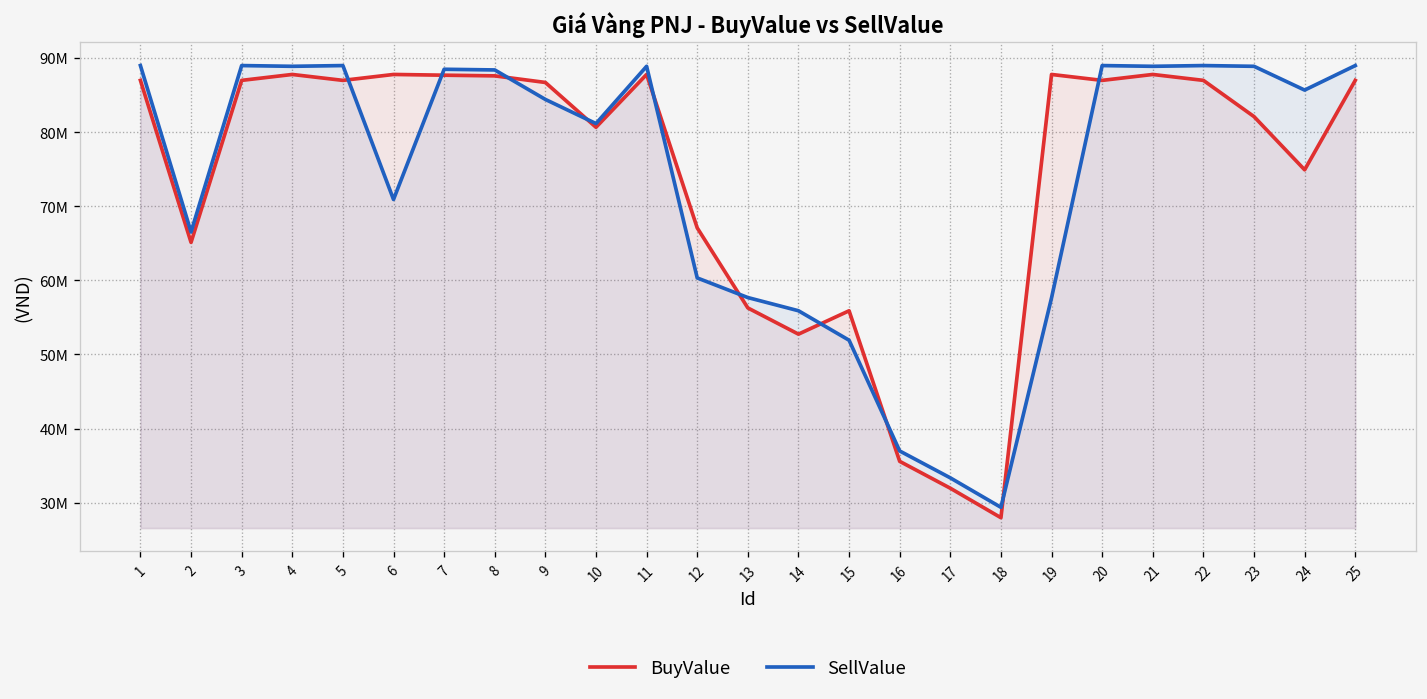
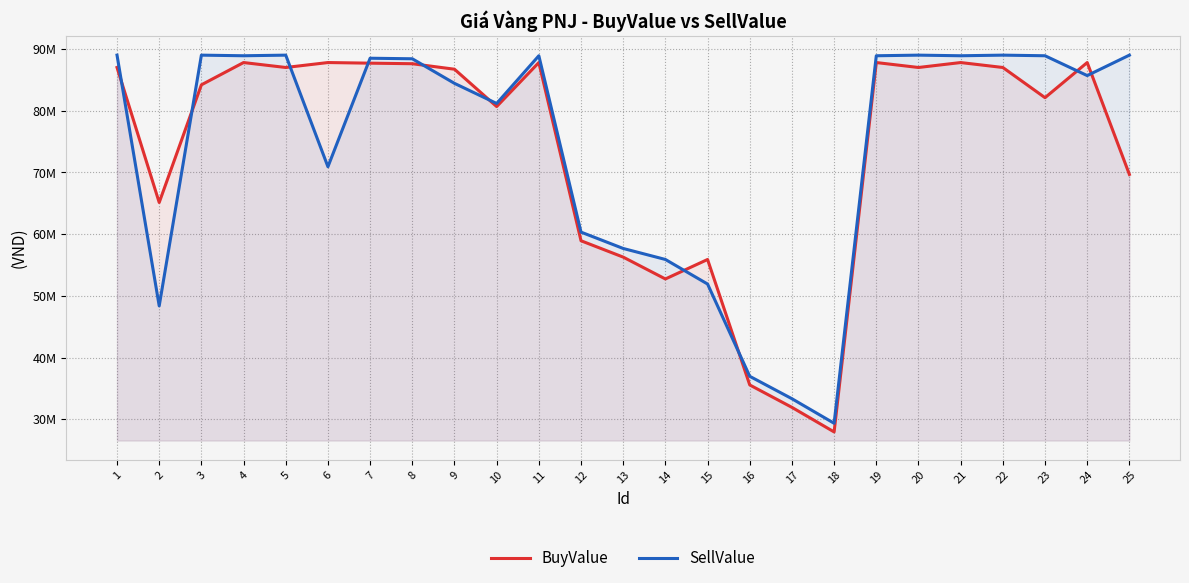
SellValue, 2: 67000000 -> 48000000
BuyValue, 3: 87000000 -> 84000000
BuyValue, 12: 67000000 -> 59000000
SellValue, 19: 58000000 -> 89000000
BuyValue, 24: 75000000 -> 88000000
BuyValue, 25: 87000000 -> 70000000
